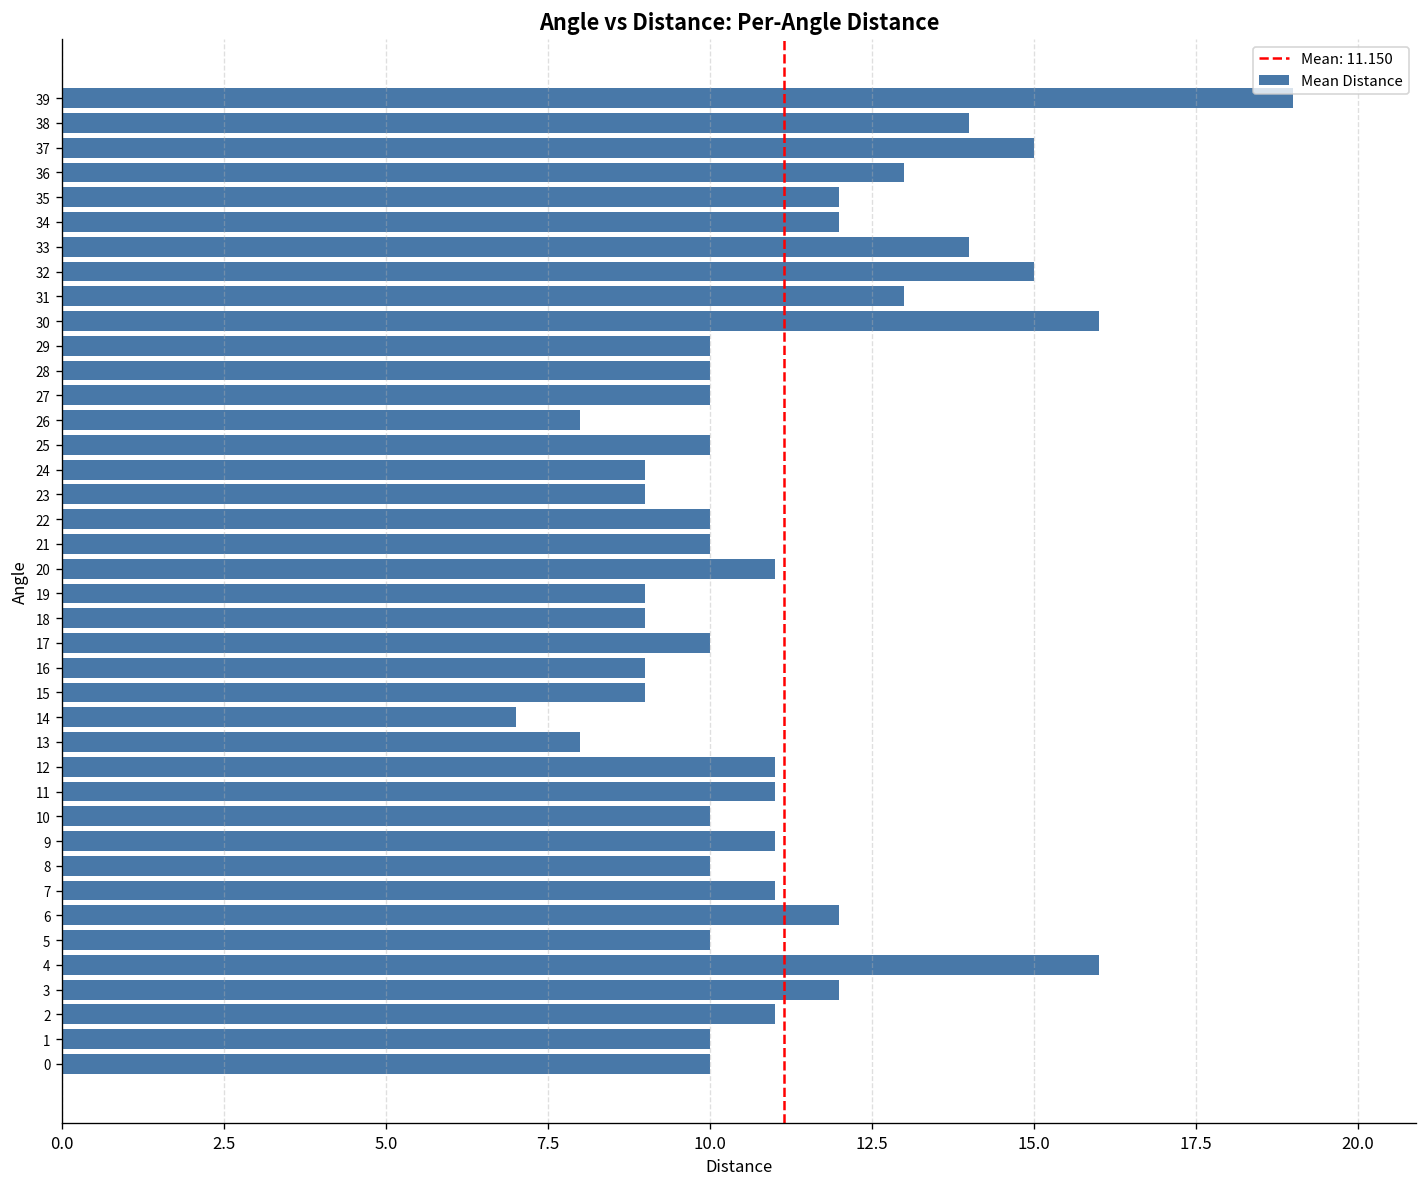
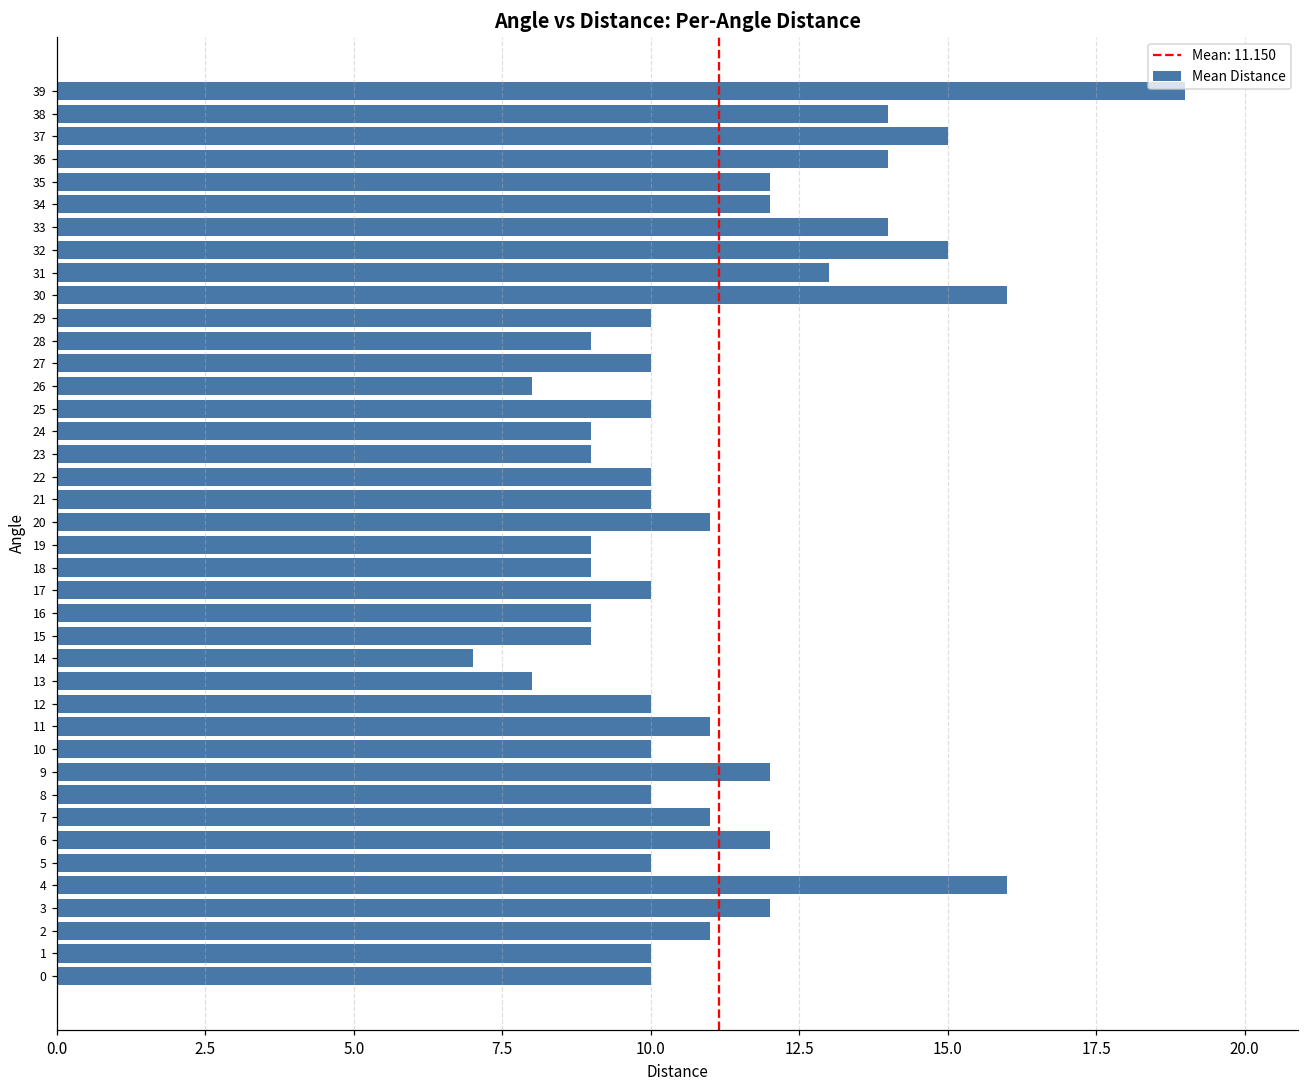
36: 13 -> 14
28: 10 -> 9
12: 11 -> 10
9: 11 -> 12
